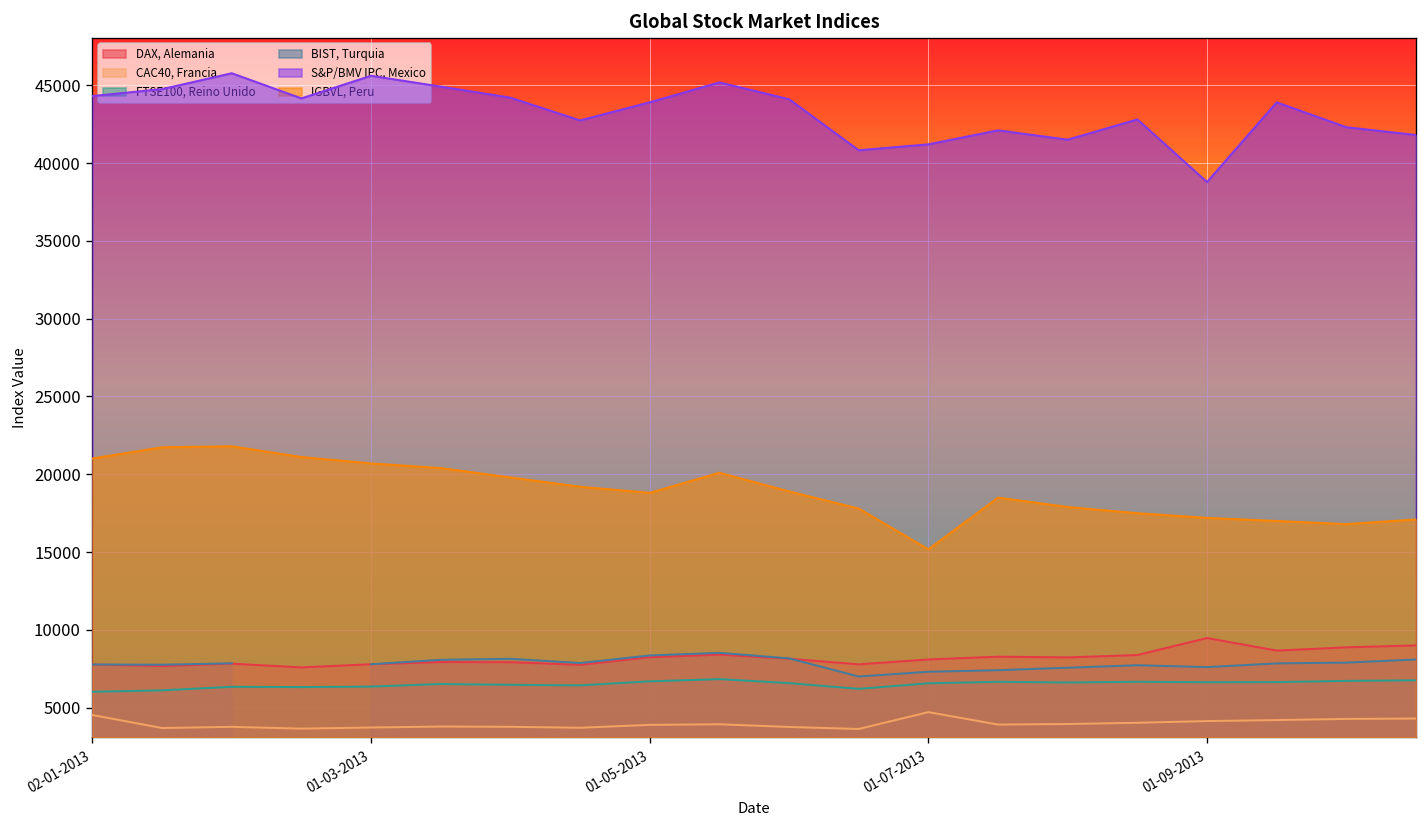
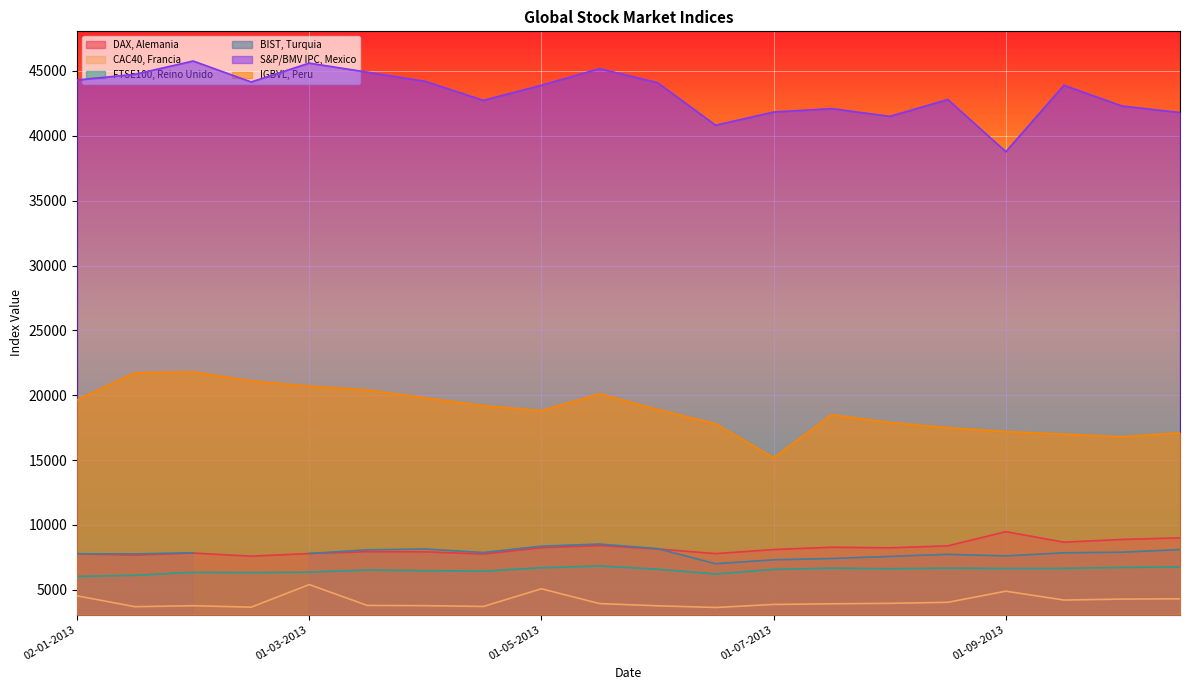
IGBVL, Peru, 02-01-2013: 21000 -> 19600
CAC40, Francia, 01-03-2013: 3700 -> 5400
CAC40, Francia, 01-05-2013: 3900 -> 5100
CAC40, Francia, 01-07-2013: 4700 -> 3900
S&P/BMV IPC, Mexico, 01-07-2013: 41200 -> 41800
CAC40, Francia, 01-09-2013: 4100 -> 4900
